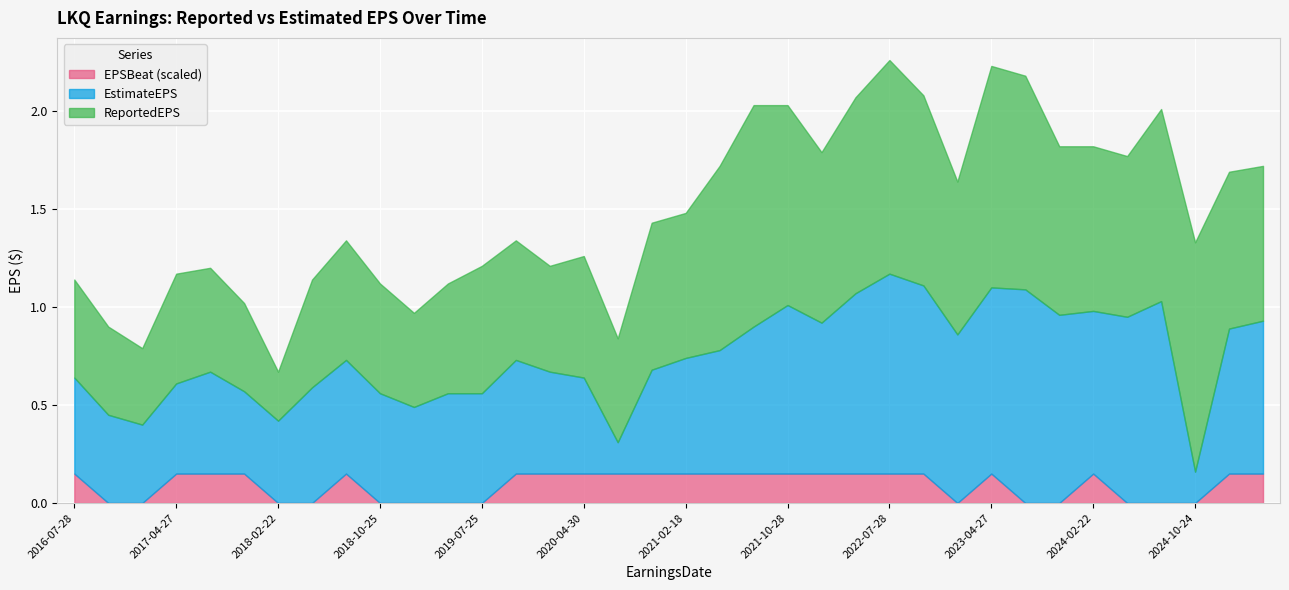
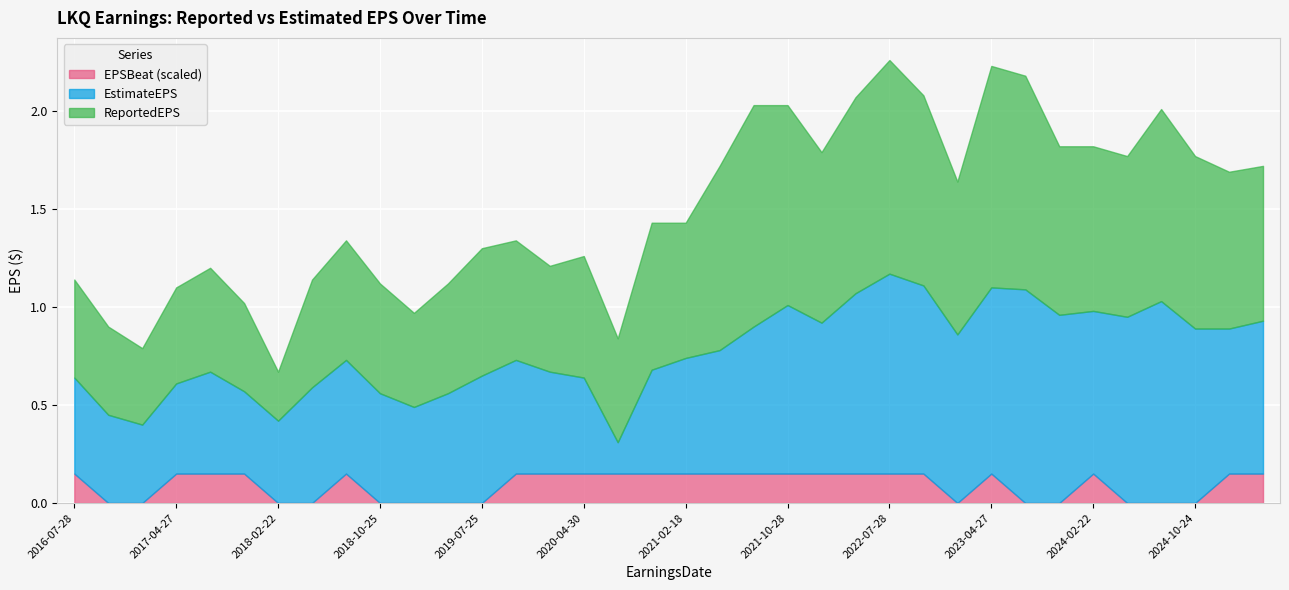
ReportedEPS, 2017-04-27: 0.56 -> 0.49
EstimateEPS, 2019-07-25: 0.56 -> 0.65
ReportedEPS, 2021-02-18: 0.74 -> 0.69
EstimateEPS, 2024-10-24: 0.16 -> 0.89
ReportedEPS, 2024-10-24: 1.17 -> 0.88
